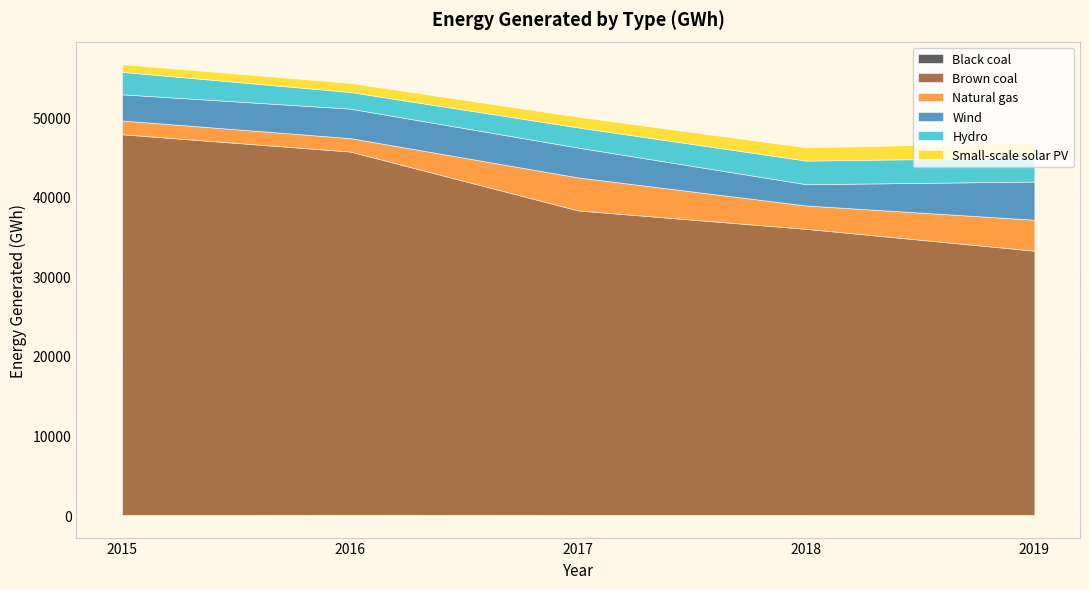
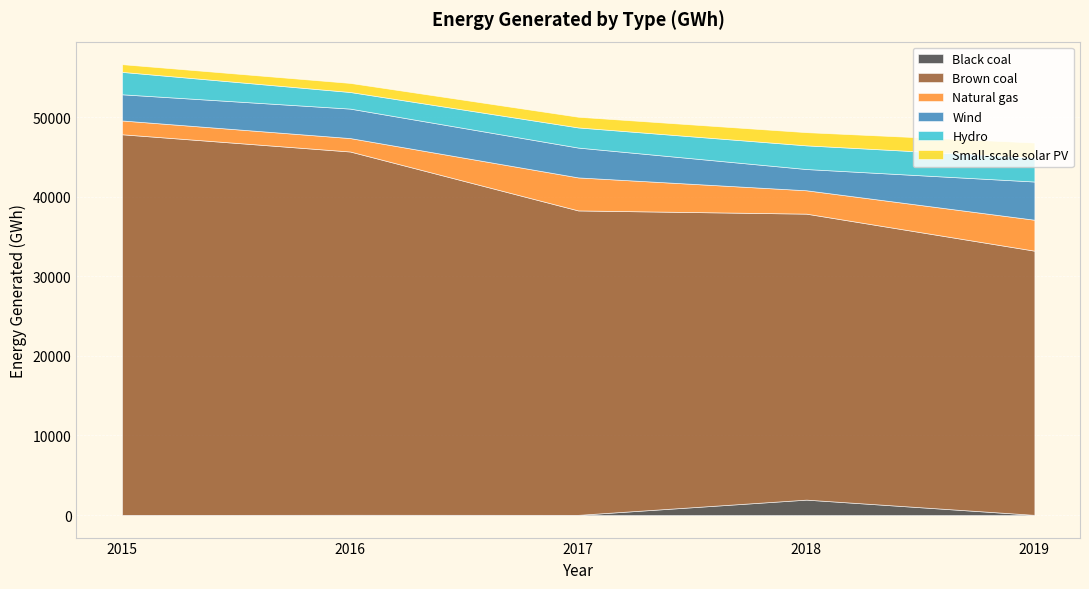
Black coal, 2018: 0 -> 2000
